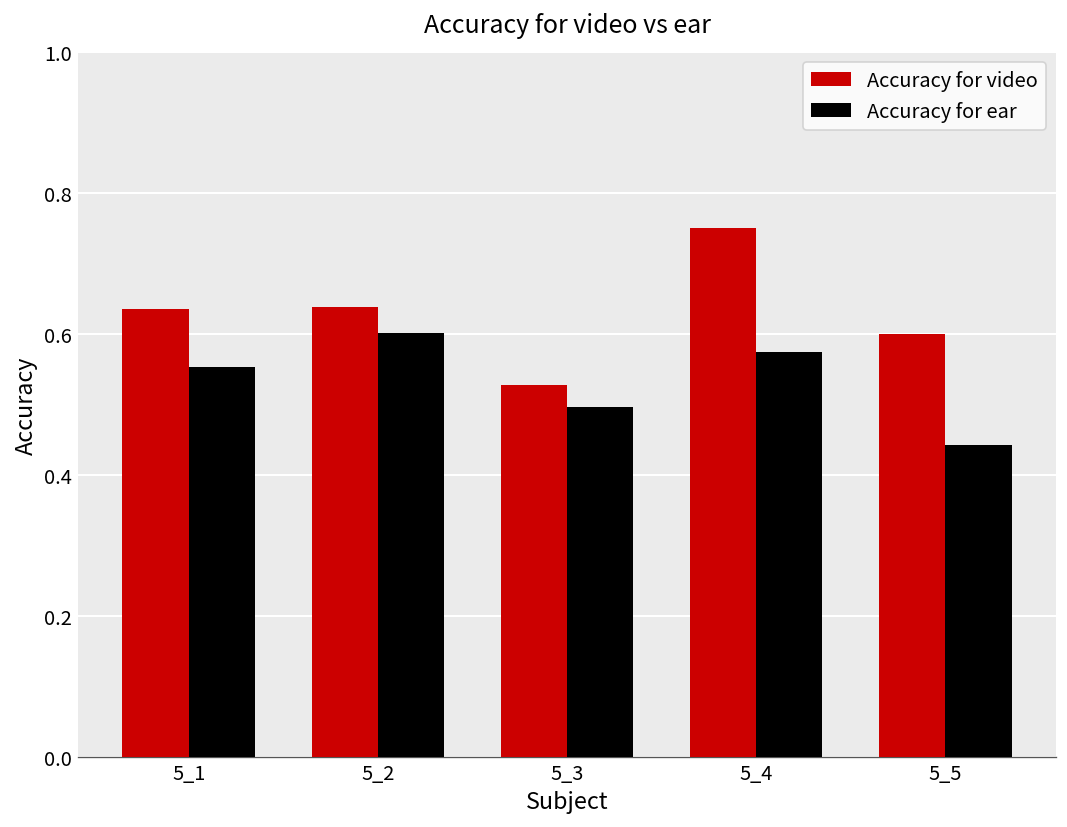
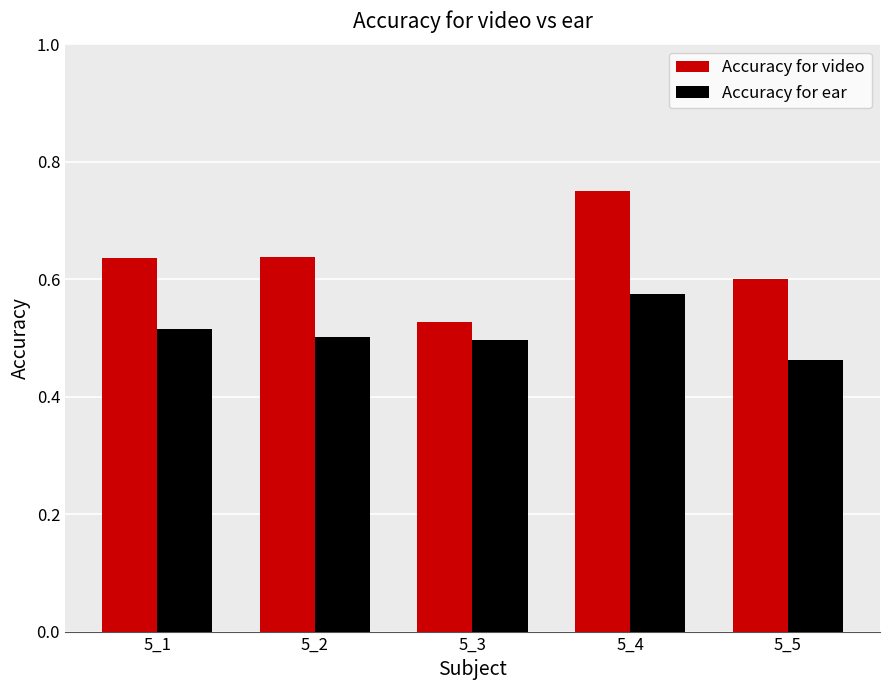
Accuracy for ear, 5_1: 0.55 -> 0.52
Accuracy for ear, 5_2: 0.60 -> 0.50
Accuracy for ear, 5_5: 0.44 -> 0.46
